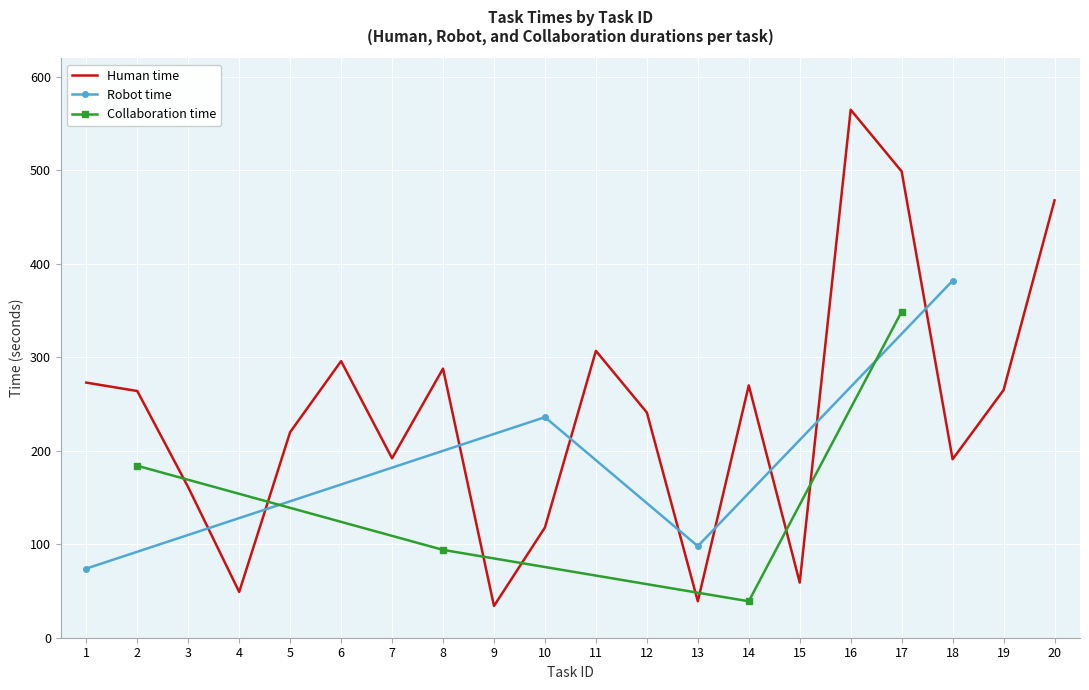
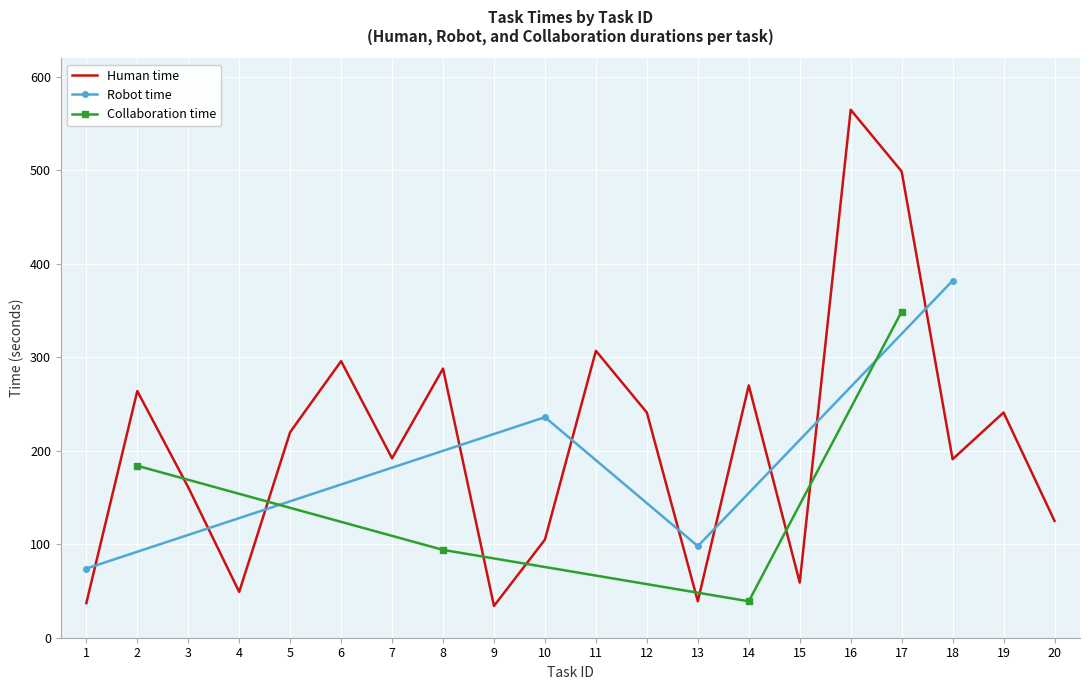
Human time, 1: 270 -> 40
Human time, 10: 120 -> 110
Human time, 19: 270 -> 240
Human time, 20: 470 -> 130
